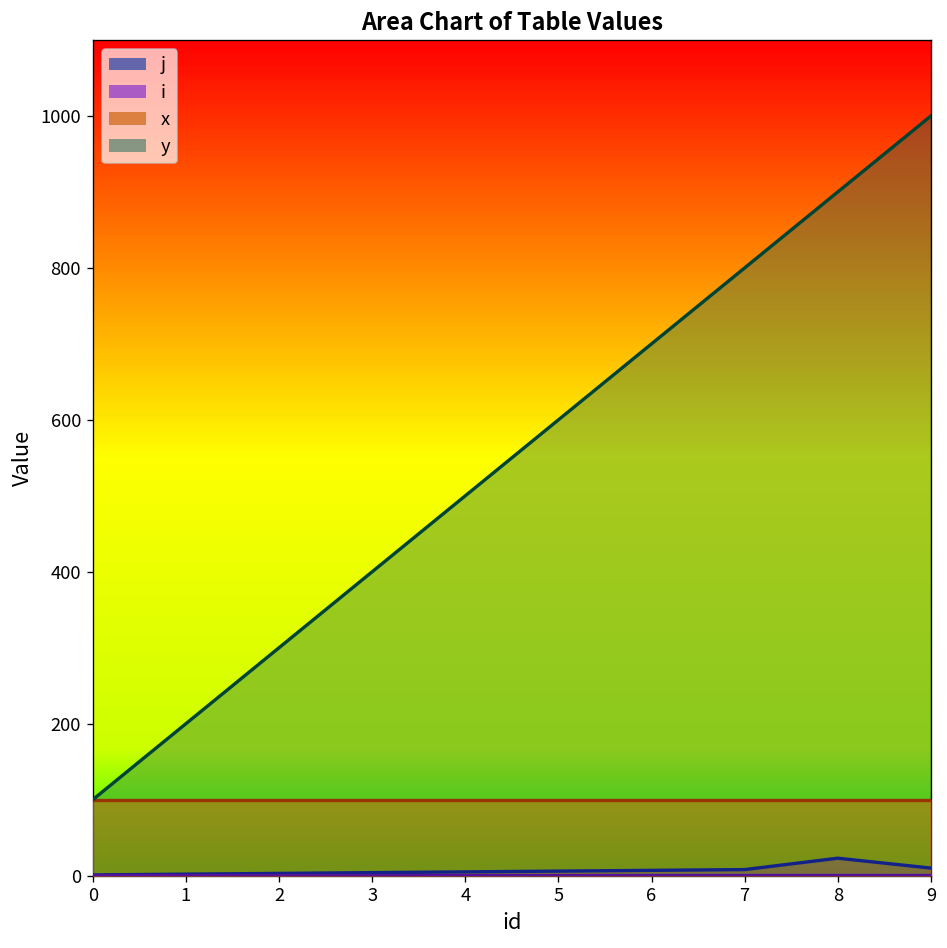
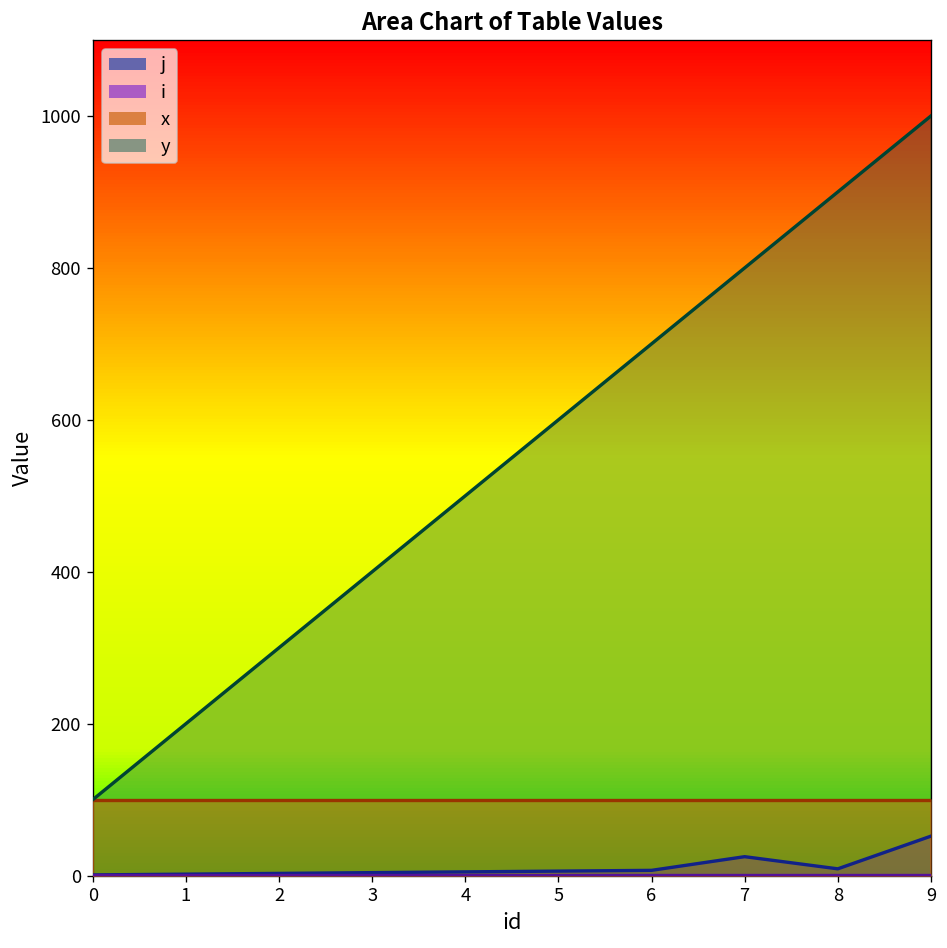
j, 7: 10 -> 30
j, 8: 20 -> 10
j, 9: 10 -> 50
